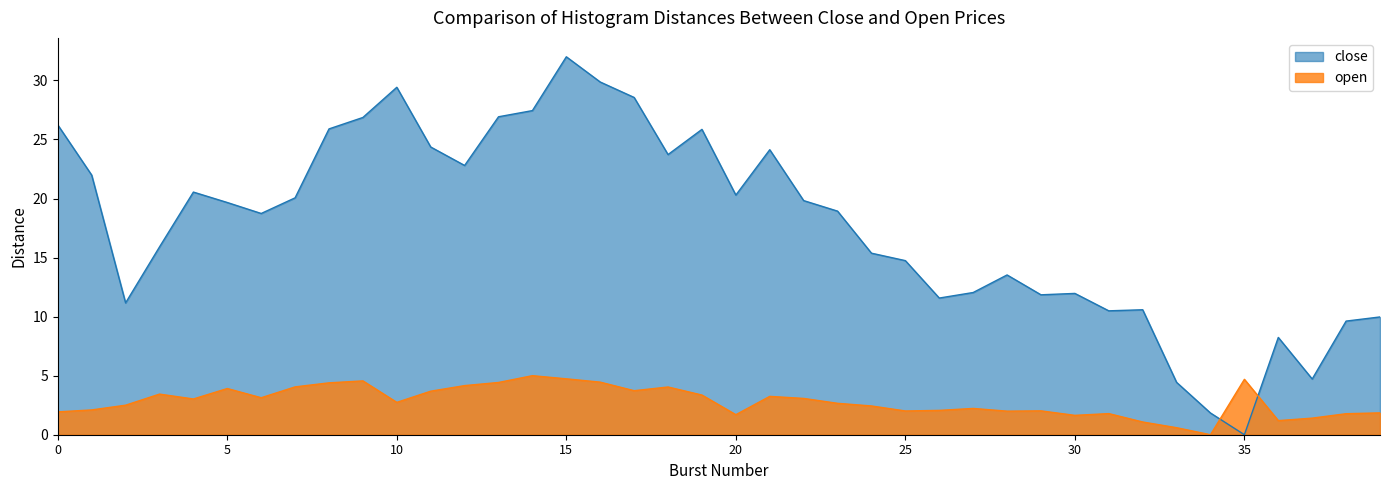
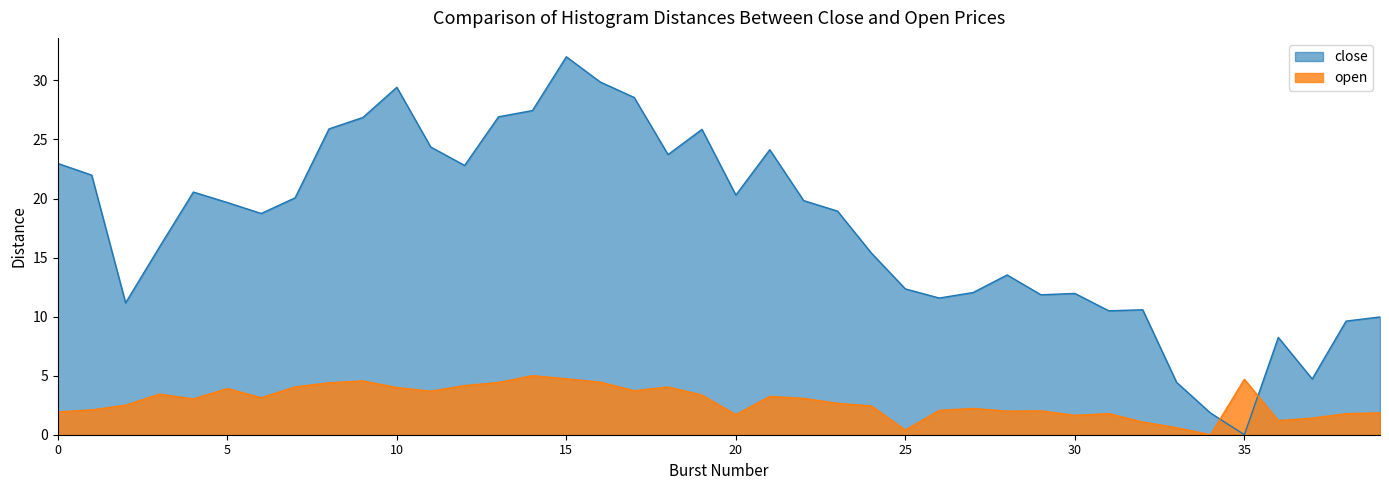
close, 0: 26.2 -> 23.0
open, 10: 2.7 -> 4.0
close, 25: 14.7 -> 12.3
open, 25: 2.0 -> 0.4
